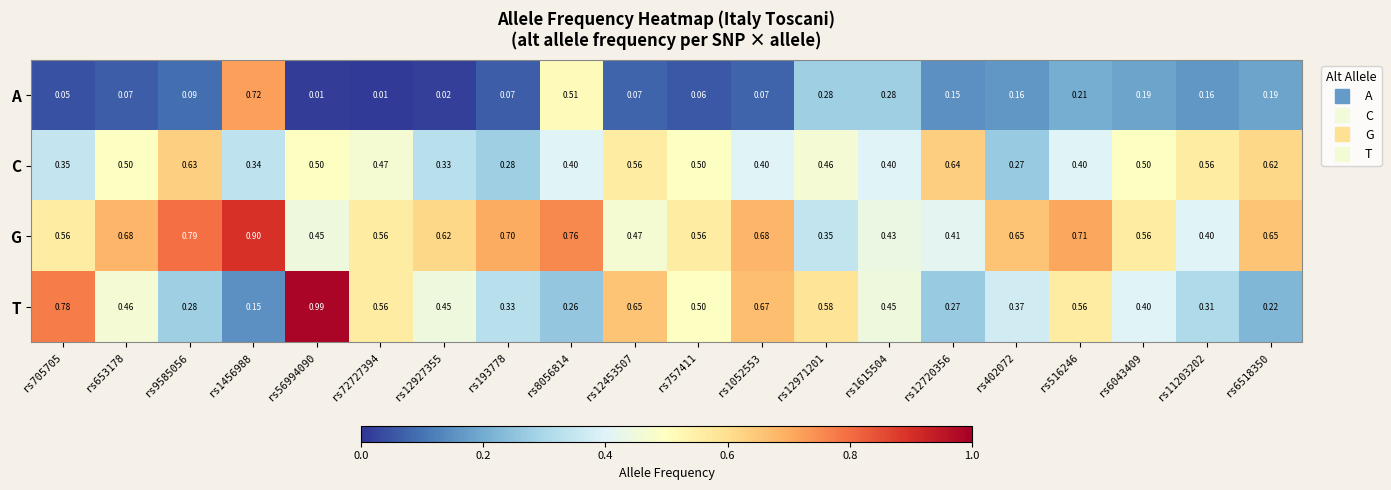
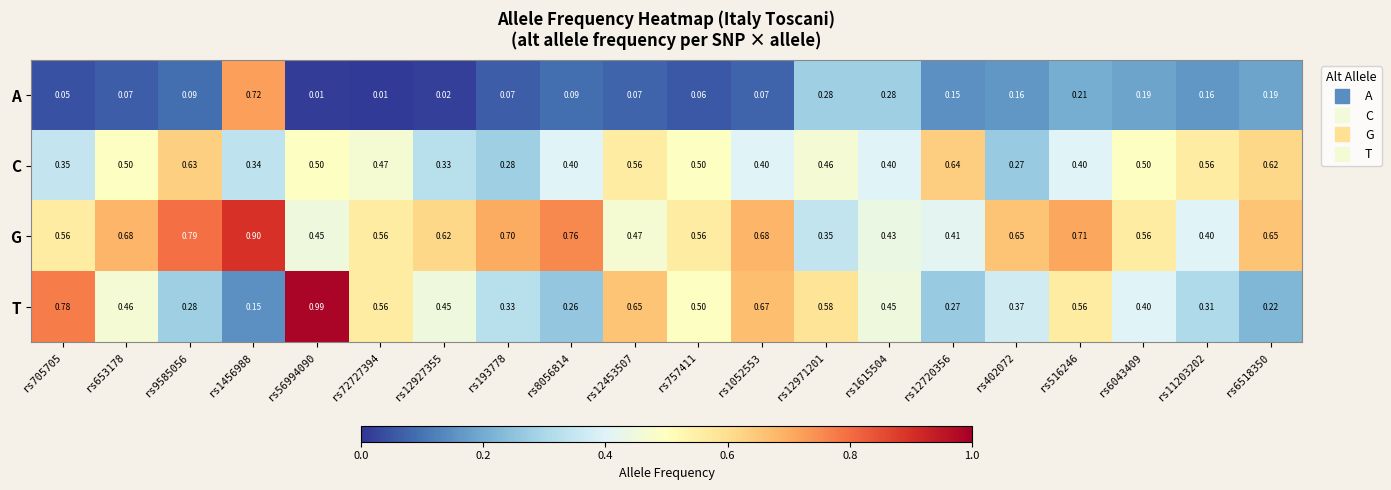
A, rs8056814: 0.51 -> 0.09
